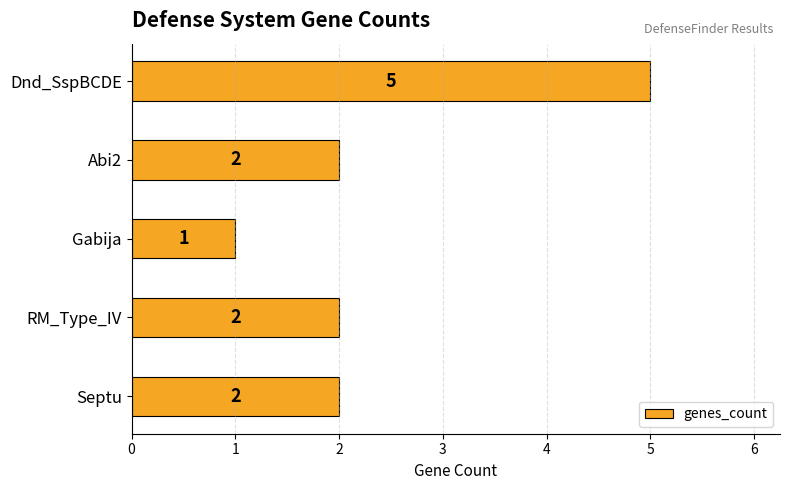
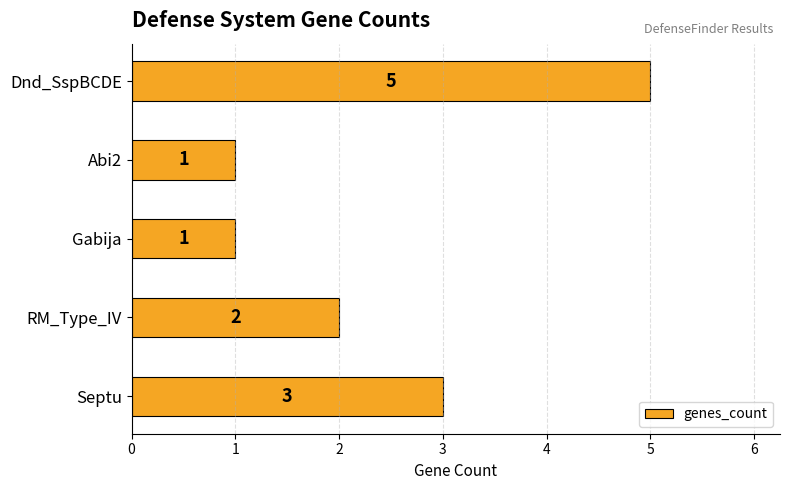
Abi2: 2 -> 1
Septu: 2 -> 3
